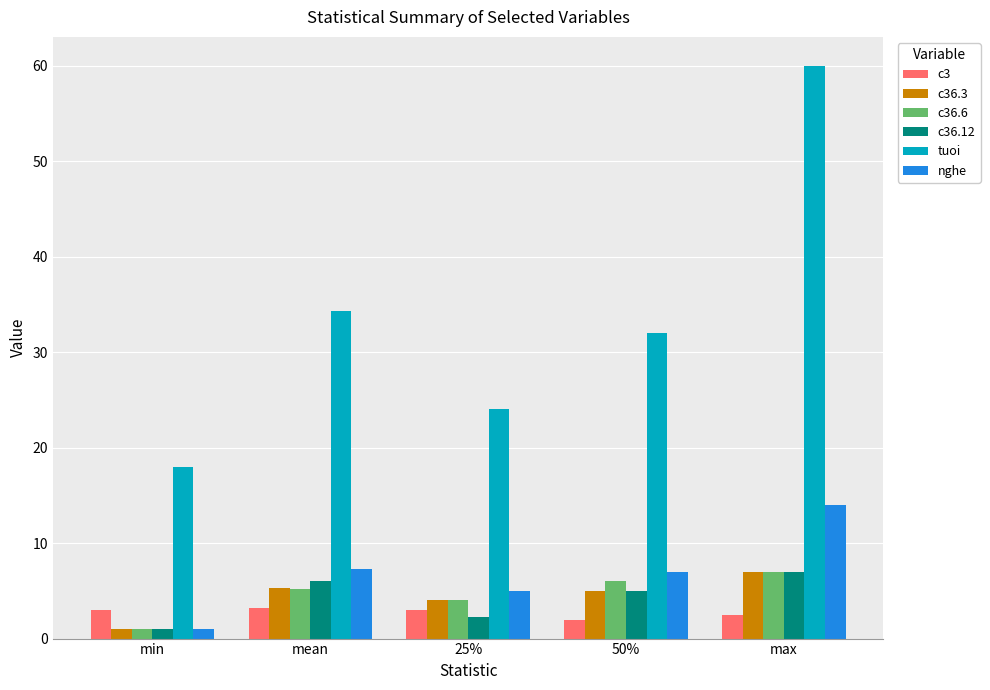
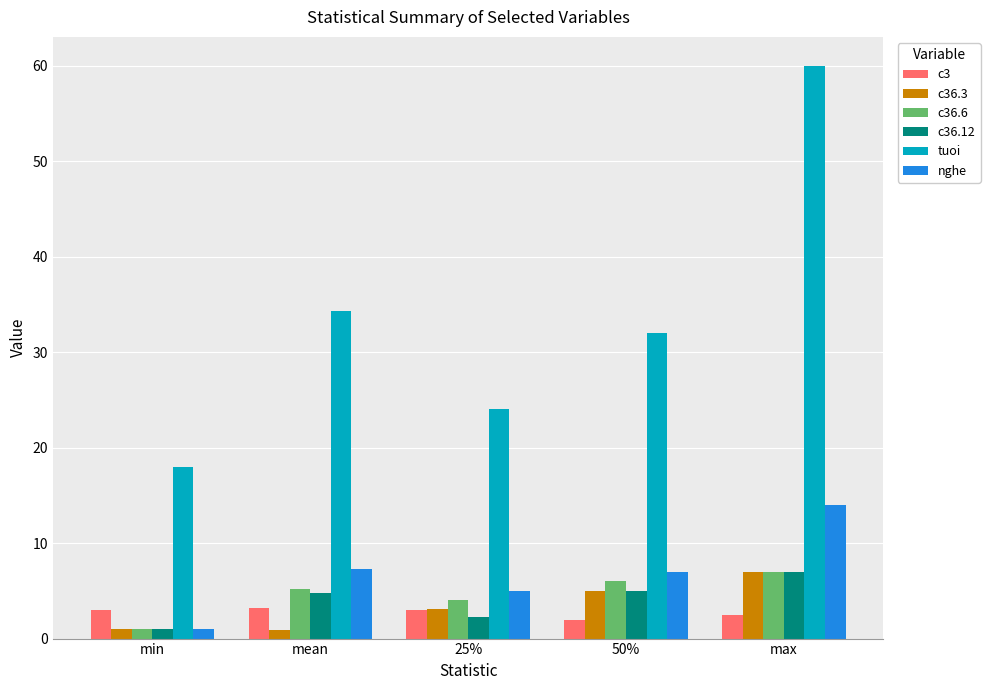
c36.3, mean: 5 -> 1
c36.12, mean: 6 -> 5
c36.3, 25%: 4 -> 3
